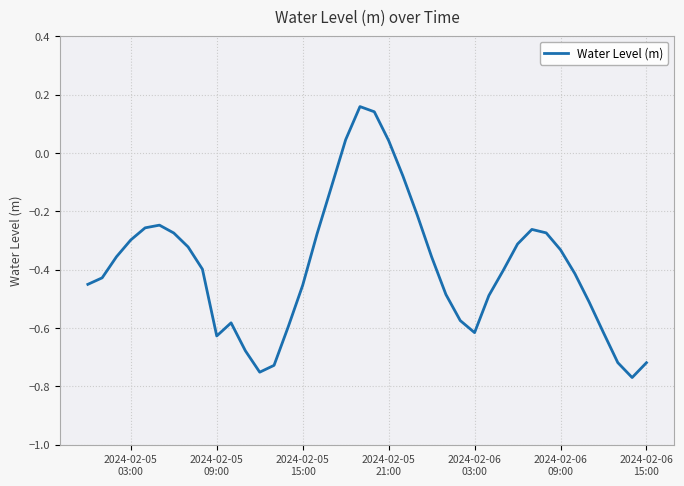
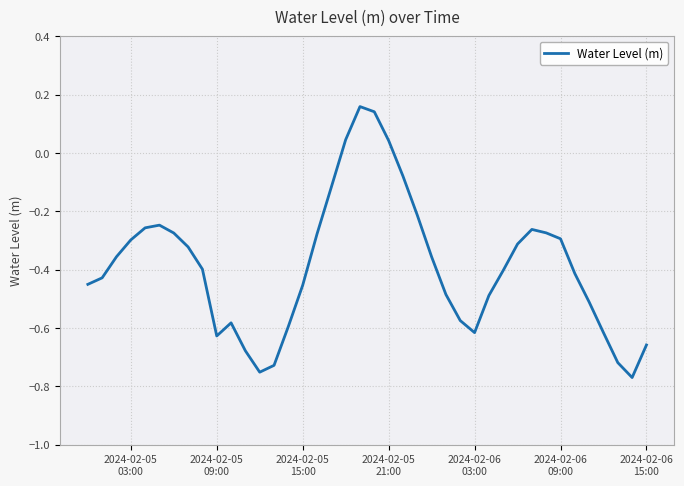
2024-02-06 09:00: -0.33 -> -0.29
2024-02-06 15:00: -0.72 -> -0.66
